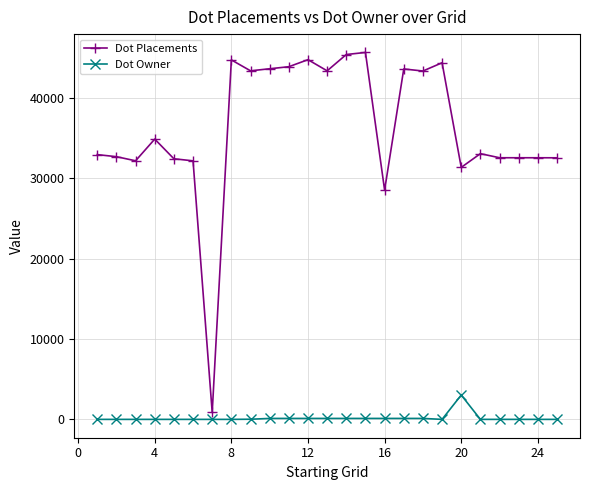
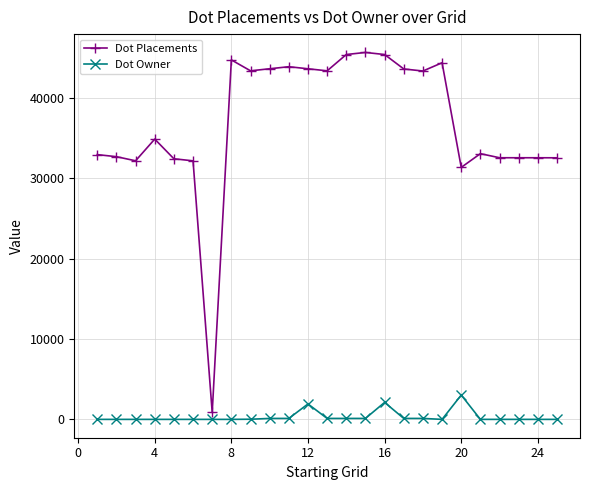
Dot Placements, 12: 45000 -> 44000
Dot Owner, 12: 0 -> 2000
Dot Placements, 16: 29000 -> 45000
Dot Owner, 16: 0 -> 2000
